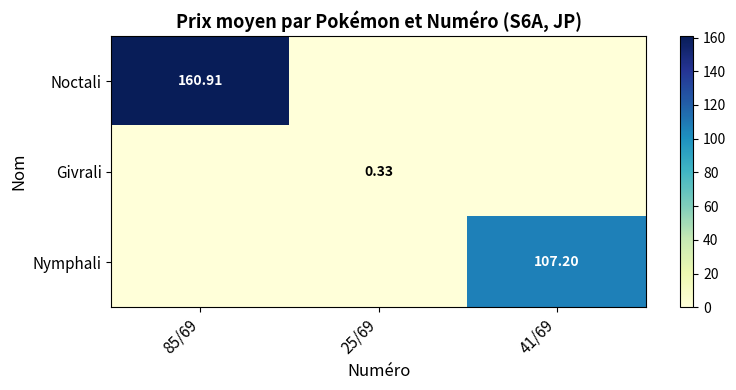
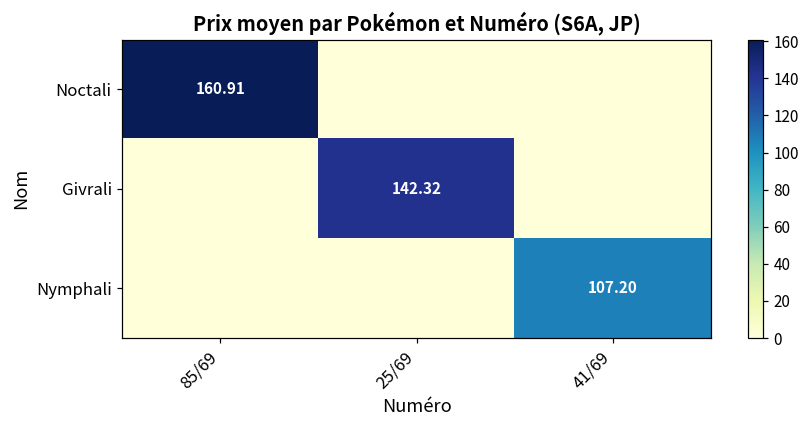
Givrali, 25/69: 0.33 -> 142.32
